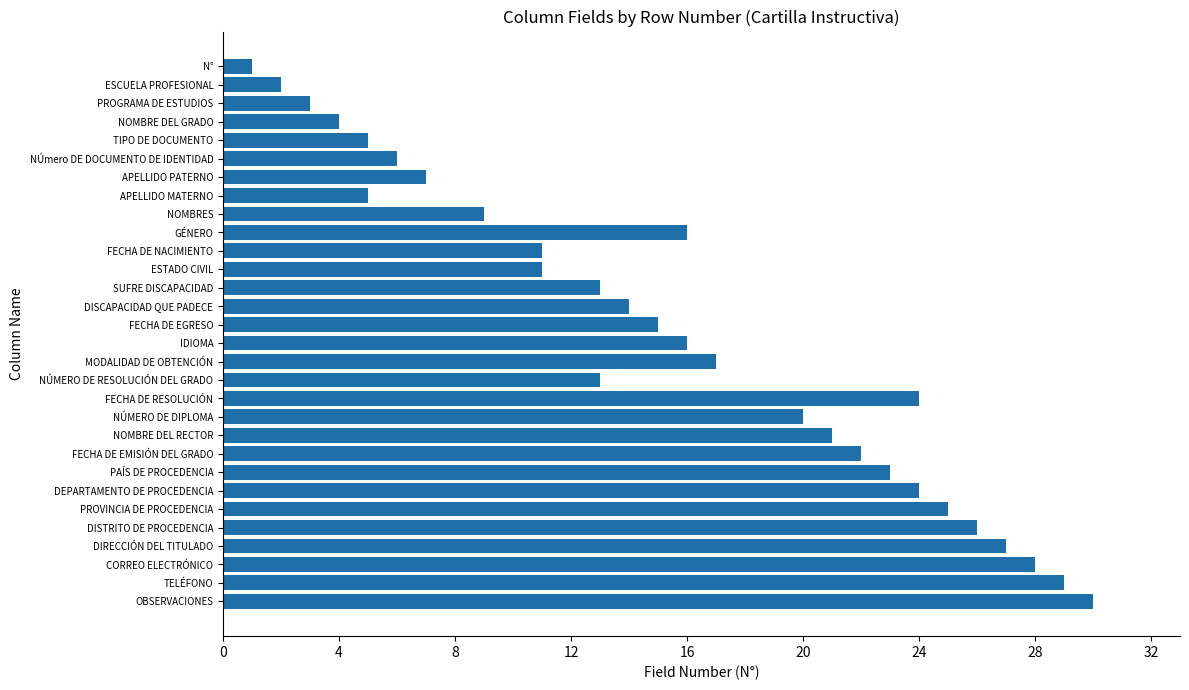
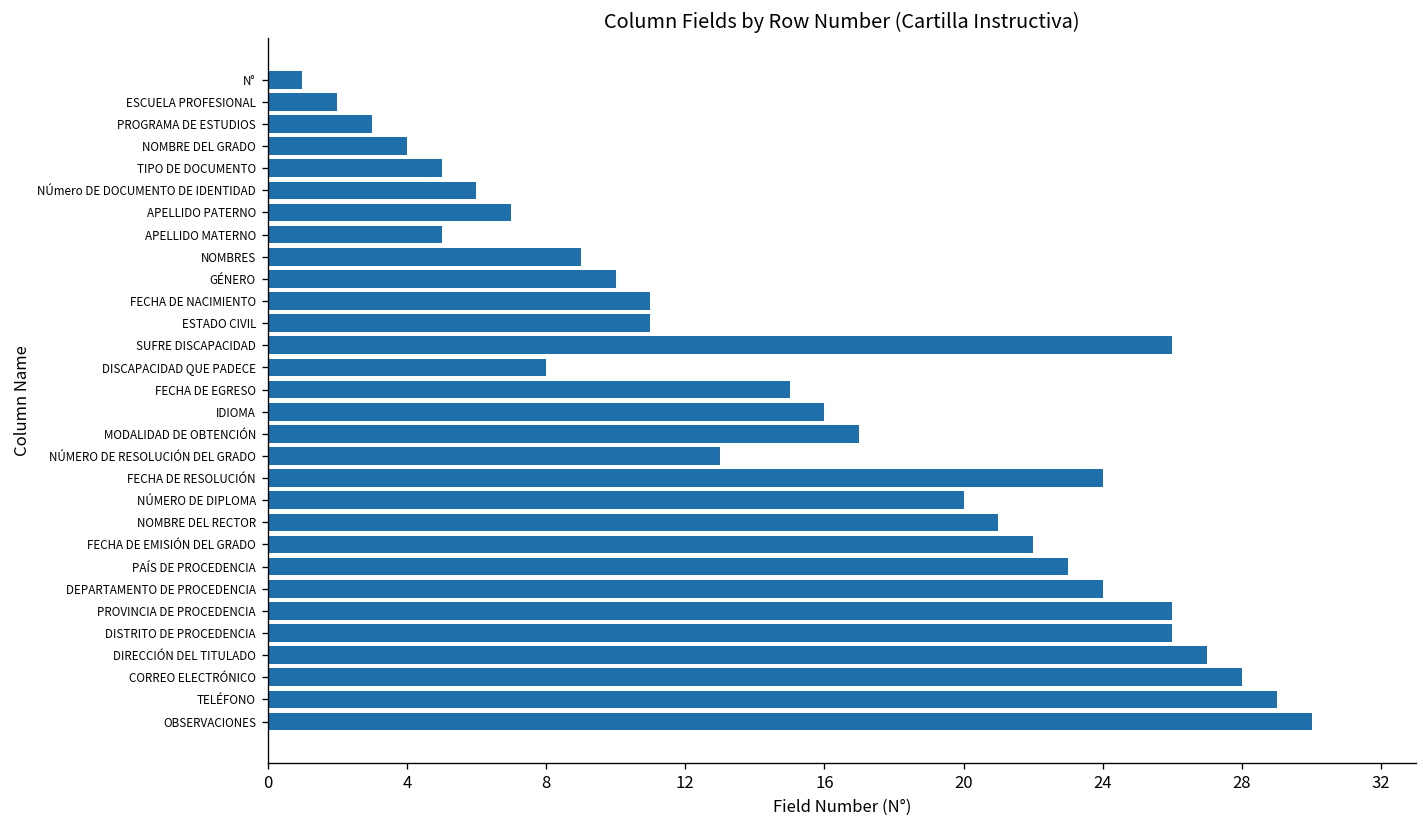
GÉNERO: 16 -> 10
SUFRE DISCAPACIDAD: 13 -> 26
DISCAPACIDAD QUE PADECE: 14 -> 8
PROVINCIA DE PROCEDENCIA: 25 -> 26
